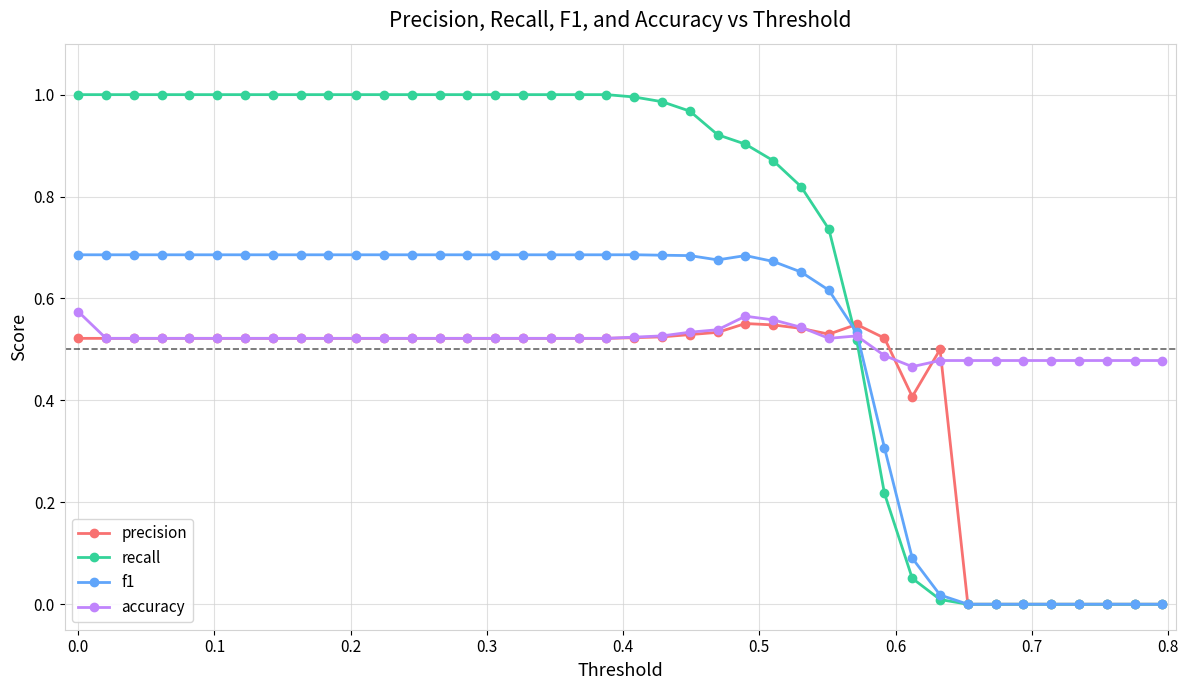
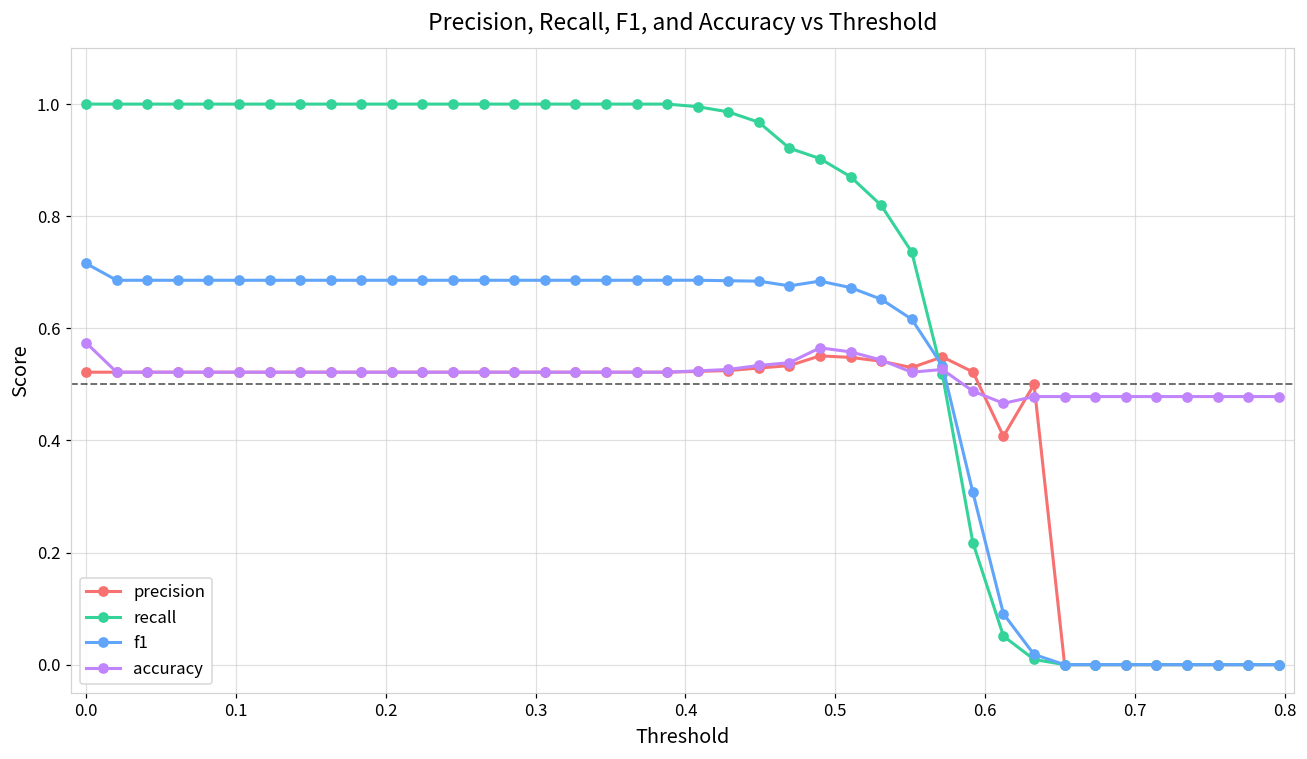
f1, 0.0: 0.69 -> 0.72
